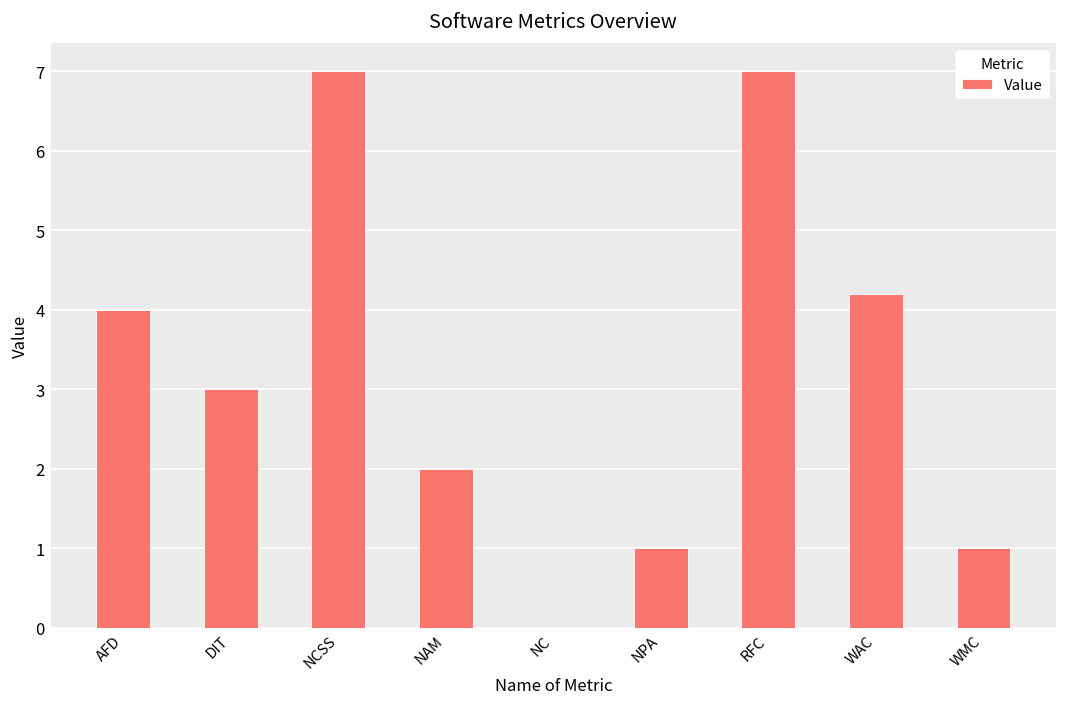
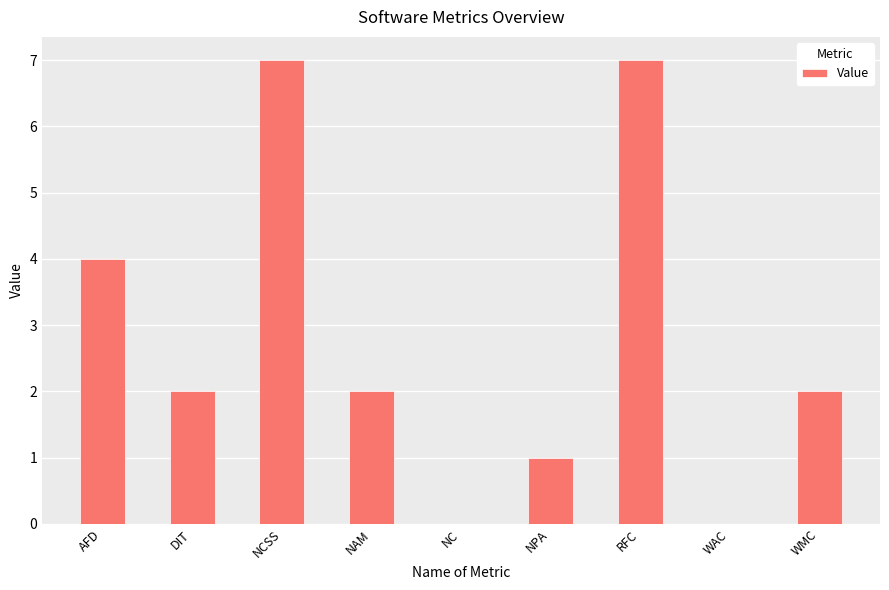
DIT: 3 -> 2
WAC: 4.2 -> 0.0
WMC: 1 -> 2
